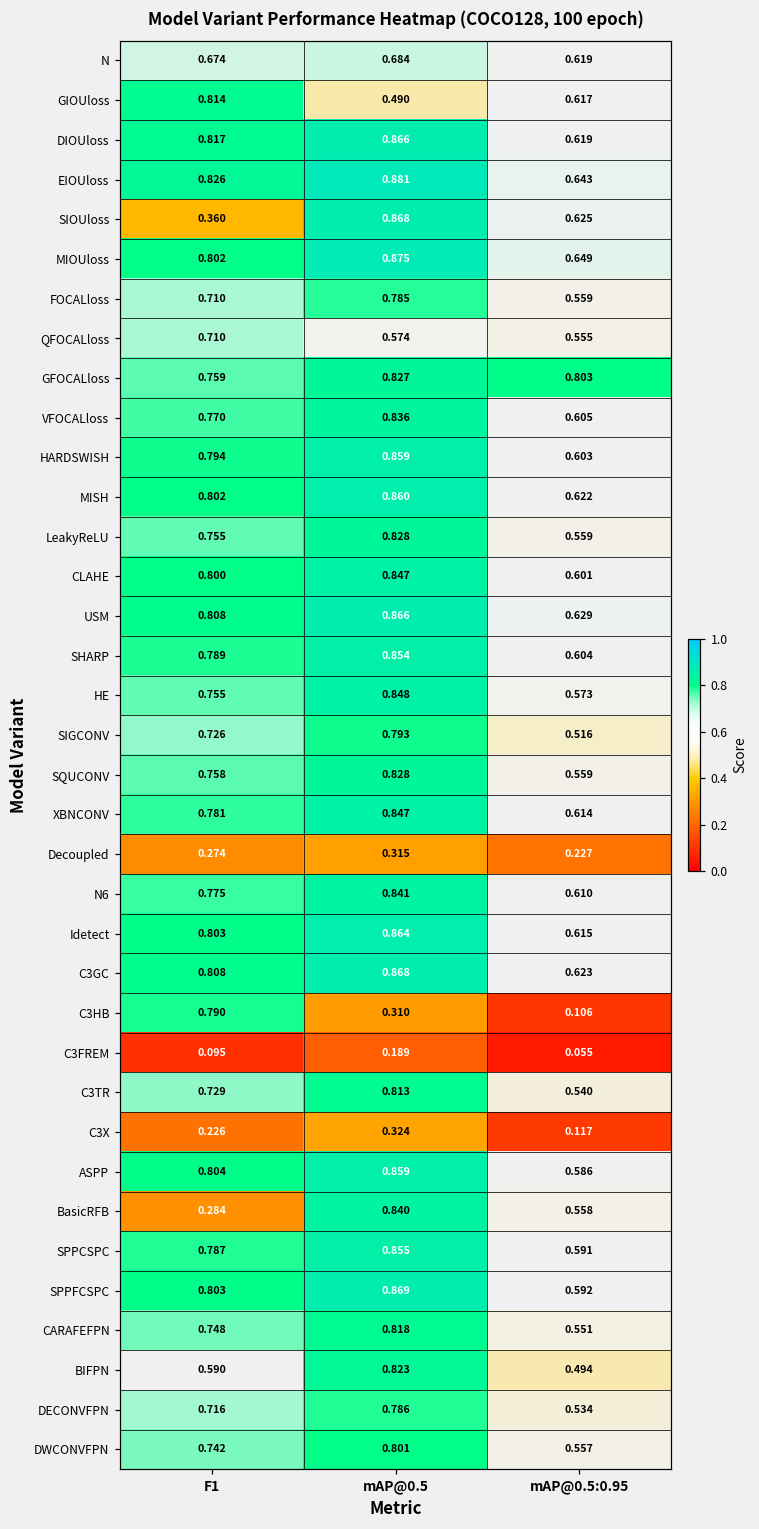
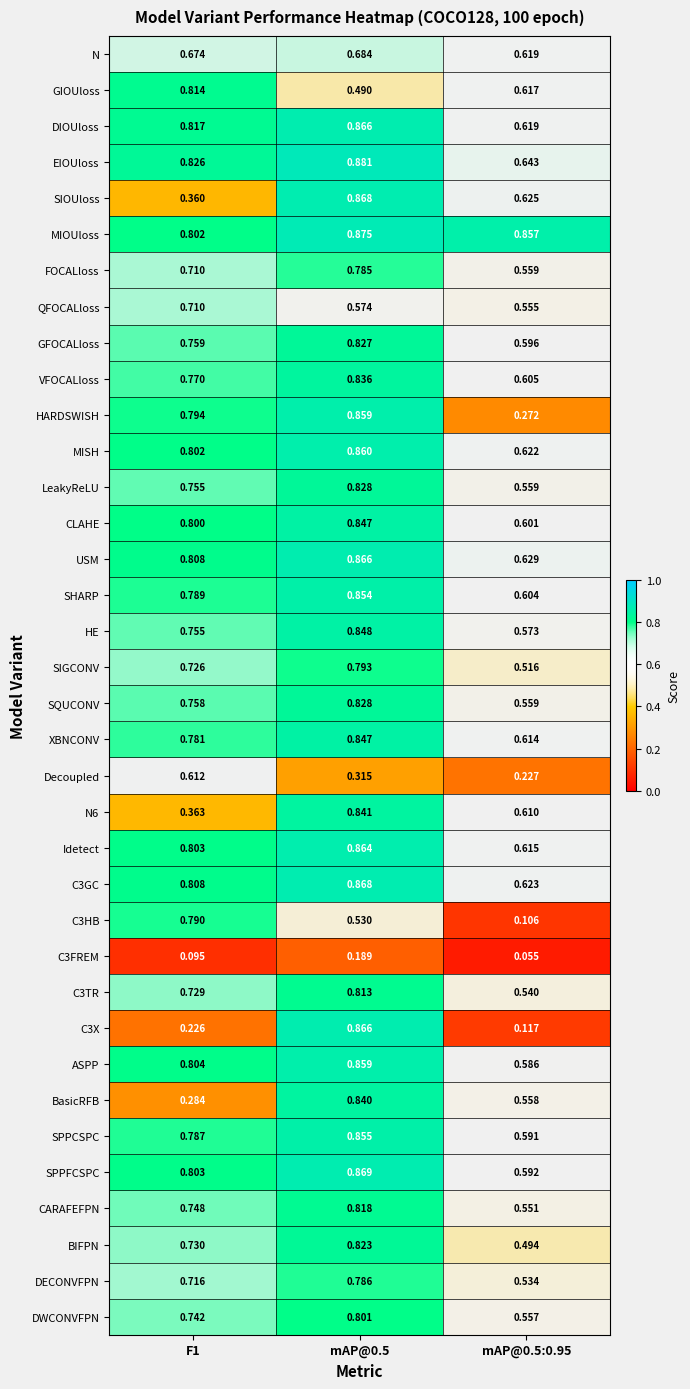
MIOUloss, mAP@0.5:0.95: 0.649 -> 0.857
GFOCALloss, mAP@0.5:0.95: 0.803 -> 0.596
HARDSWISH, mAP@0.5:0.95: 0.603 -> 0.272
Decoupled, F1: 0.274 -> 0.612
N6, F1: 0.775 -> 0.363
C3HB, mAP@0.5: 0.310 -> 0.530
C3X, mAP@0.5: 0.324 -> 0.866
BIFPN, F1: 0.590 -> 0.730
